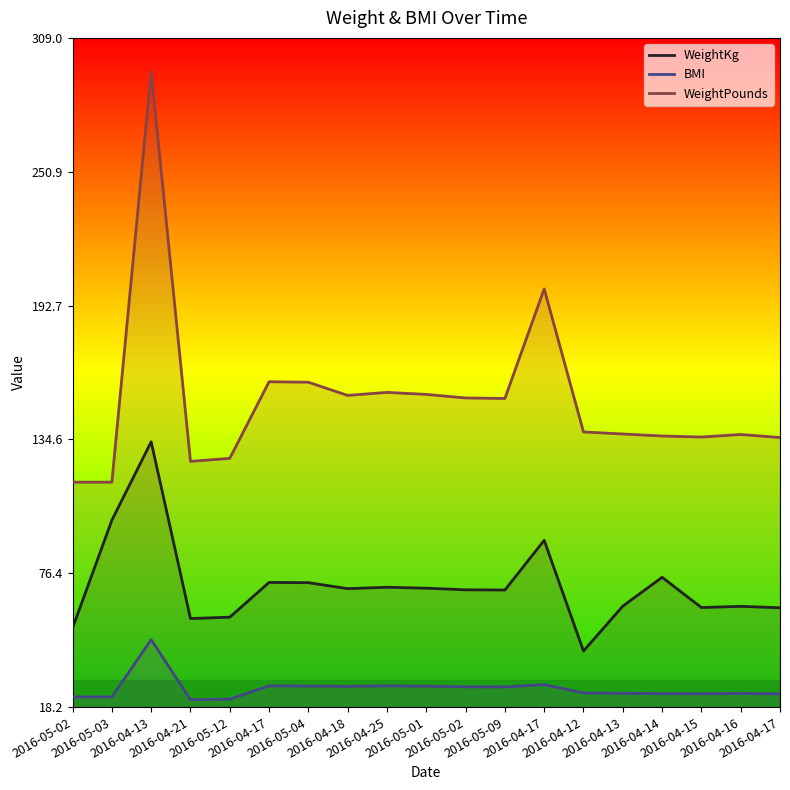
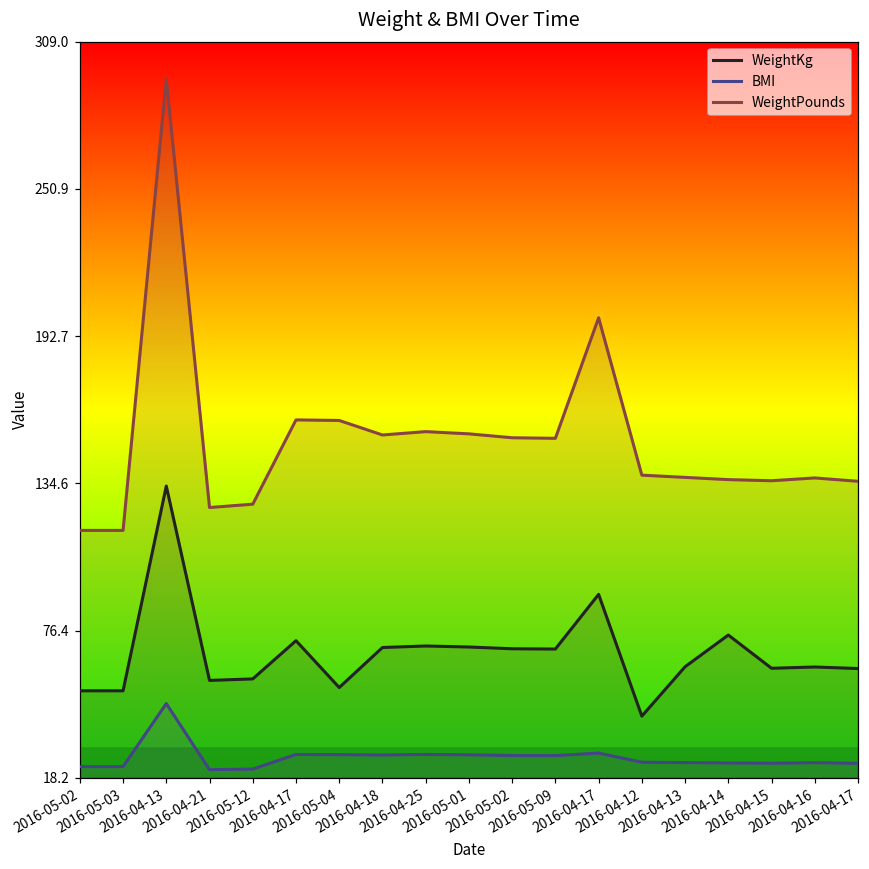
WeightKg, 2016-05-03: 99 -> 53
WeightKg, 2016-05-04: 72 -> 54
